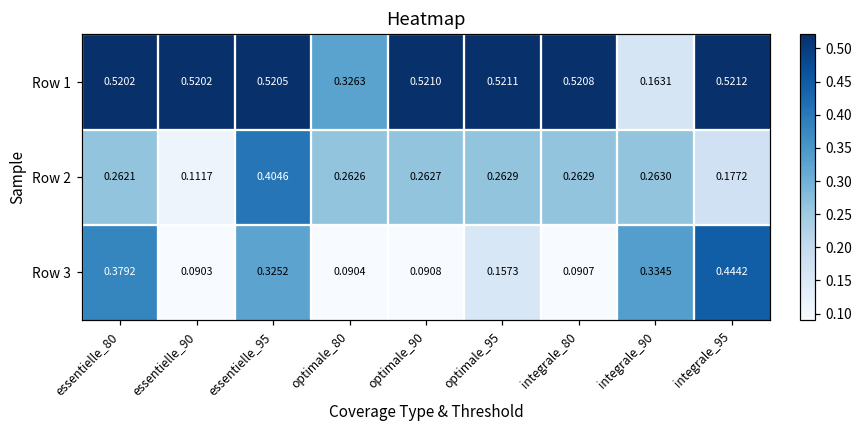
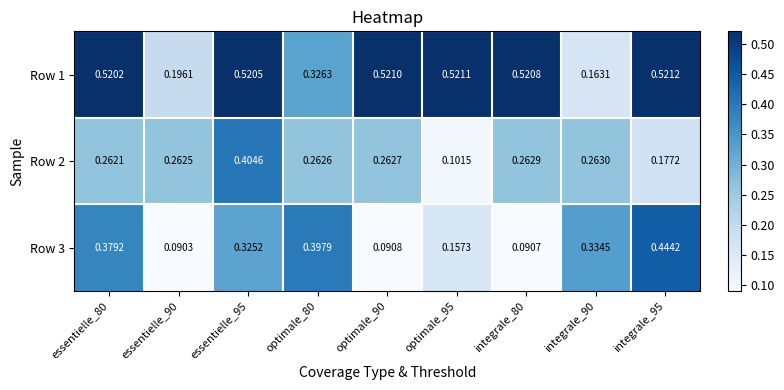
Row 1, essentielle_90: 0.5202 -> 0.1961
Row 2, essentielle_90: 0.1117 -> 0.2625
Row 2, optimale_95: 0.2629 -> 0.1015
Row 3, optimale_80: 0.0904 -> 0.3979
